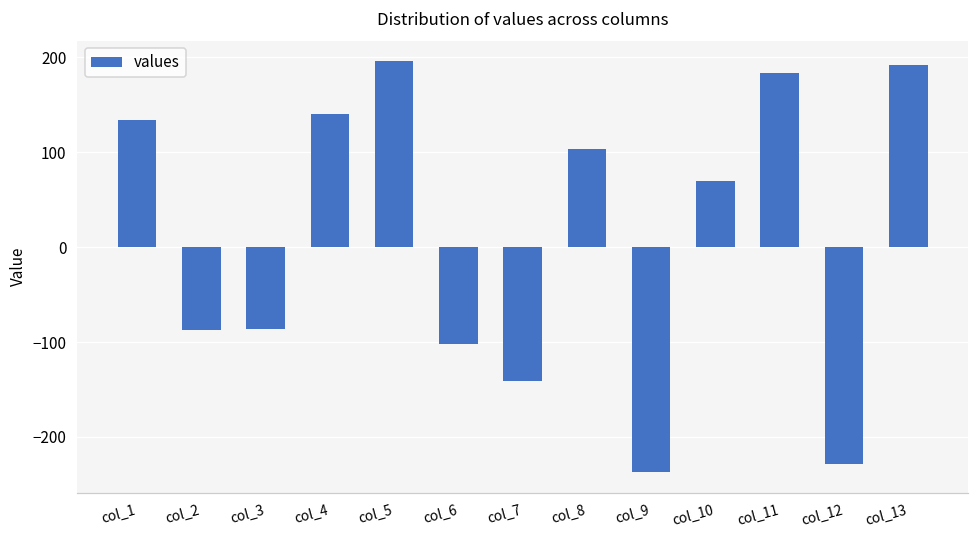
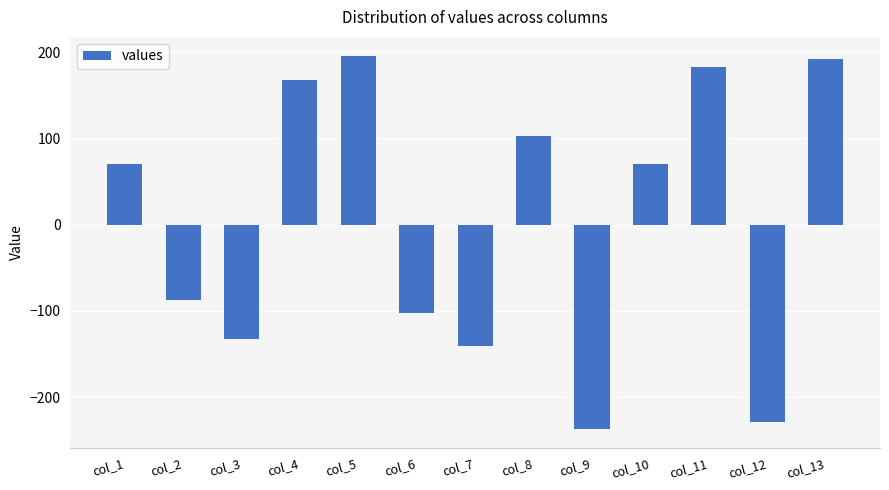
col_1: 130 -> 70
col_3: -90 -> -130
col_4: 140 -> 170
